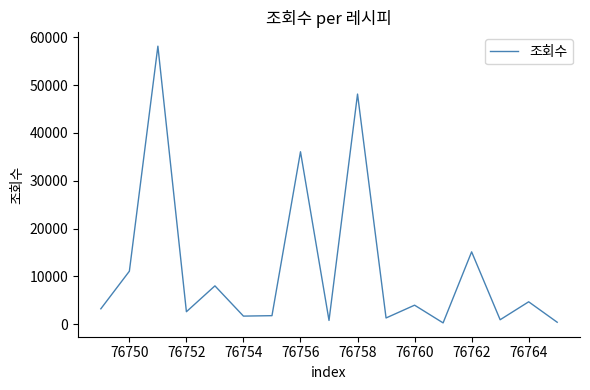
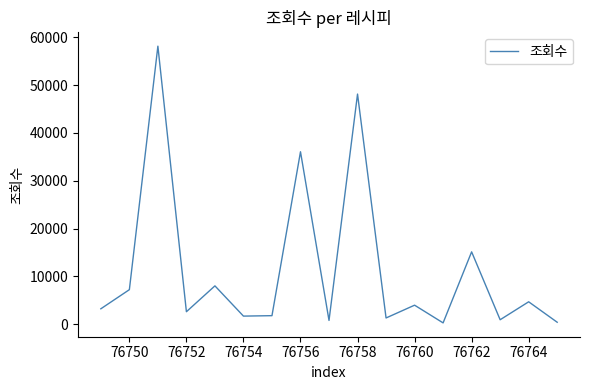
76750: 11000 -> 7000
